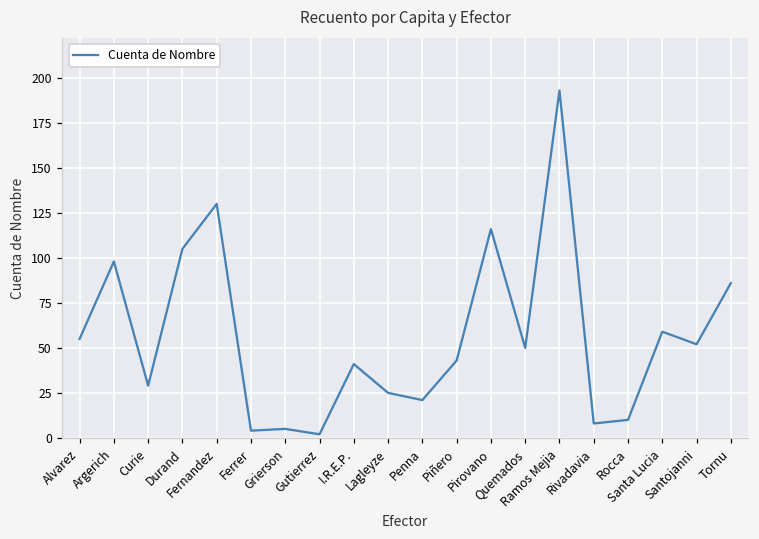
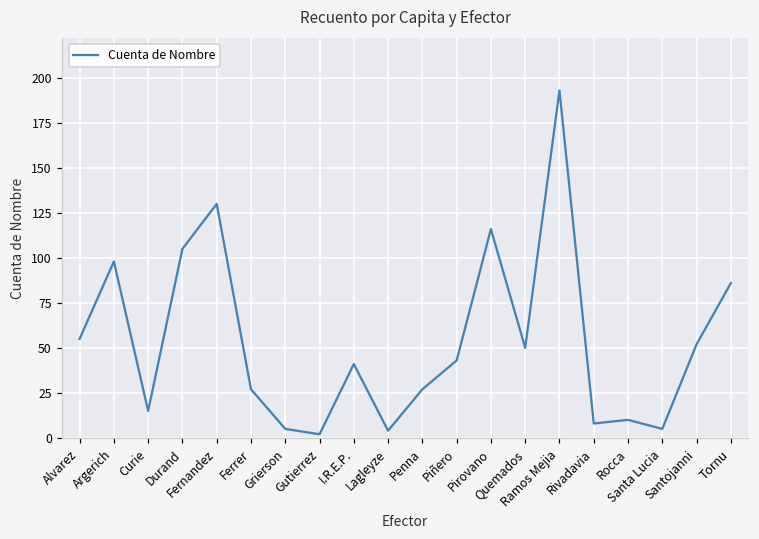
Curie: 29 -> 15
Ferrer: 4 -> 27
Lagleyze: 25 -> 4
Penna: 21 -> 27
Santa Lucia: 59 -> 5
